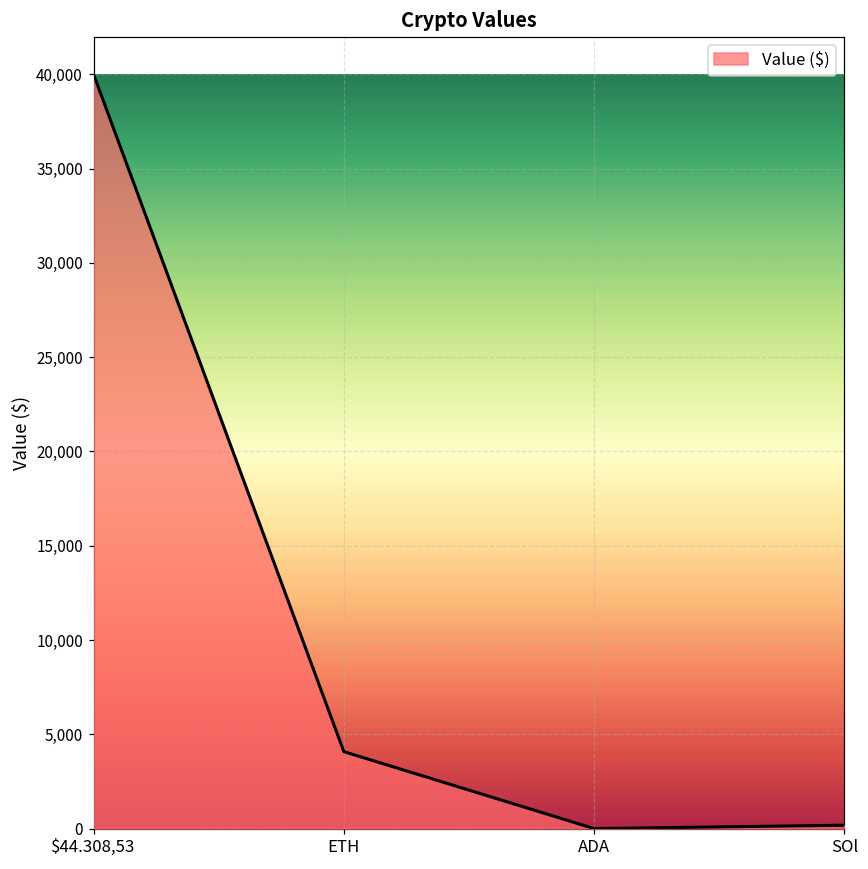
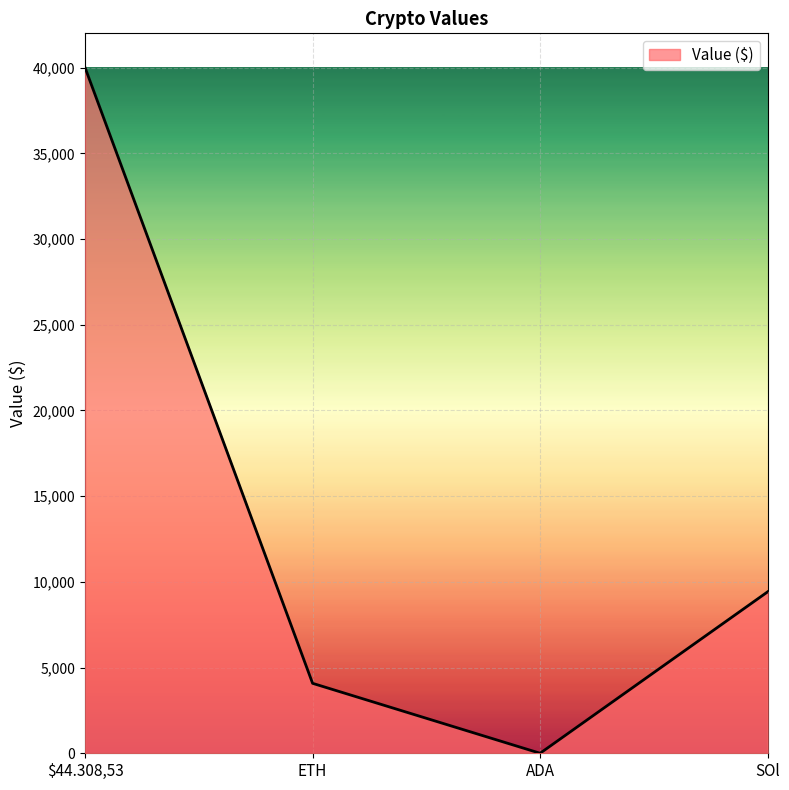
SOl: 200 -> 9,400
